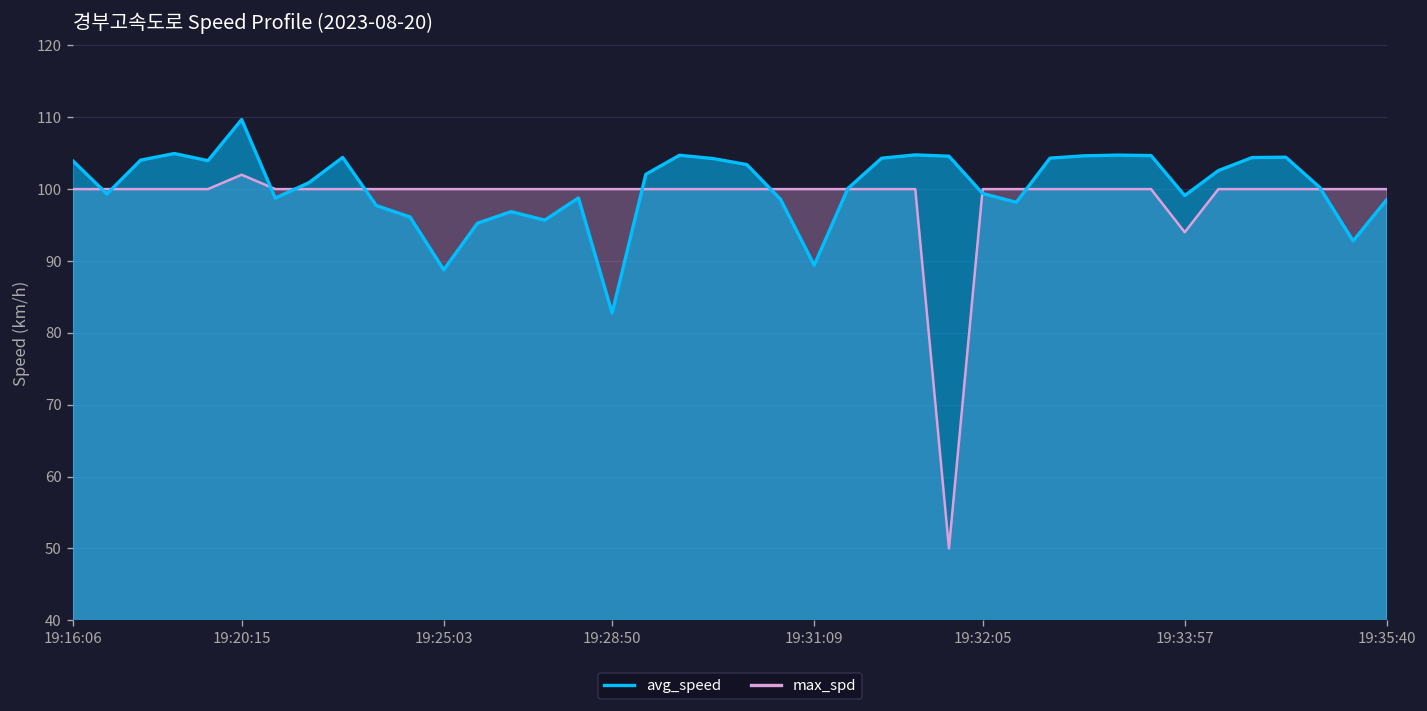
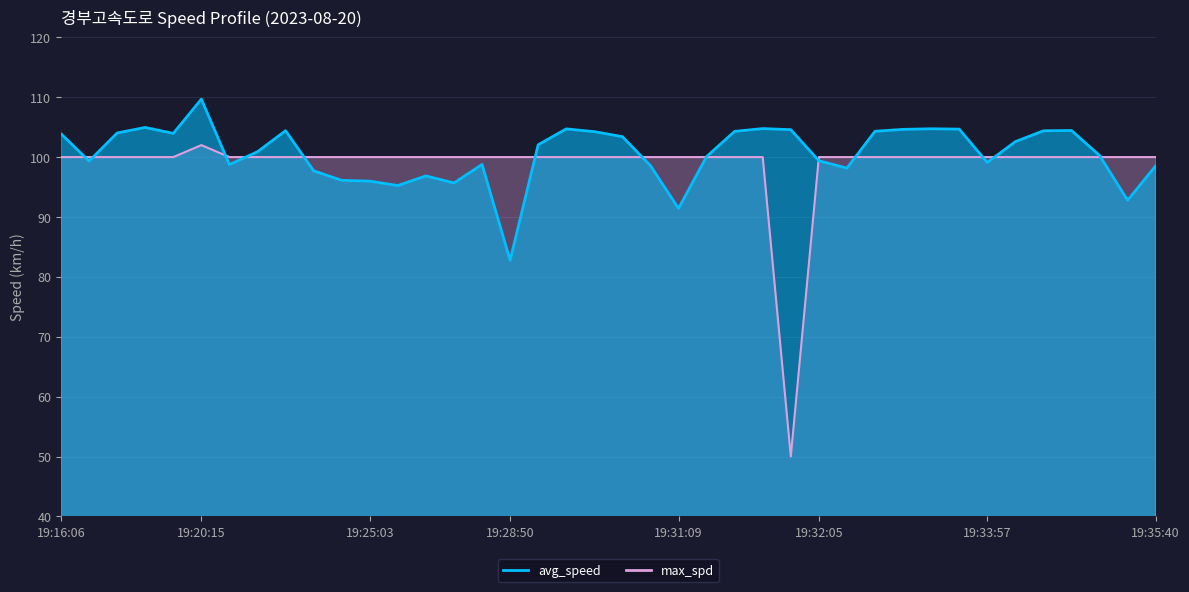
avg_speed, 19:25:03: 89 -> 96
avg_speed, 19:31:09: 89 -> 91
max_spd, 19:33:57: 94 -> 100
